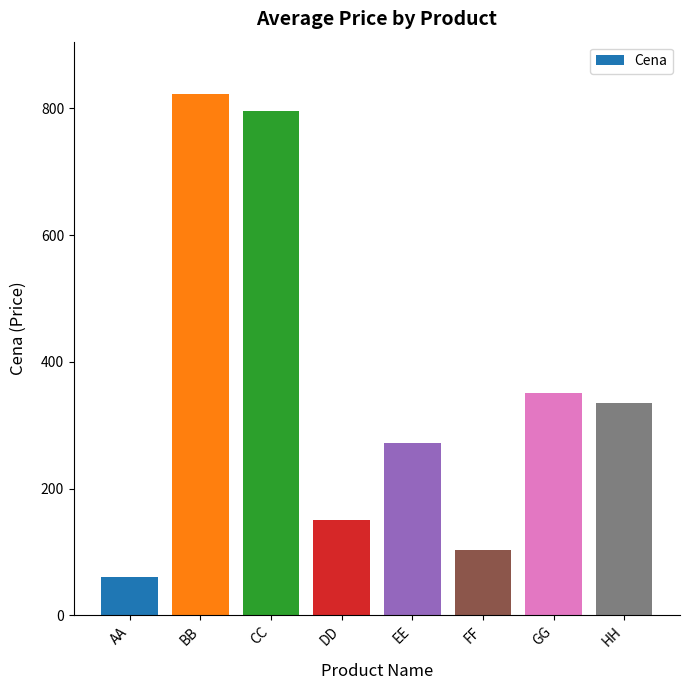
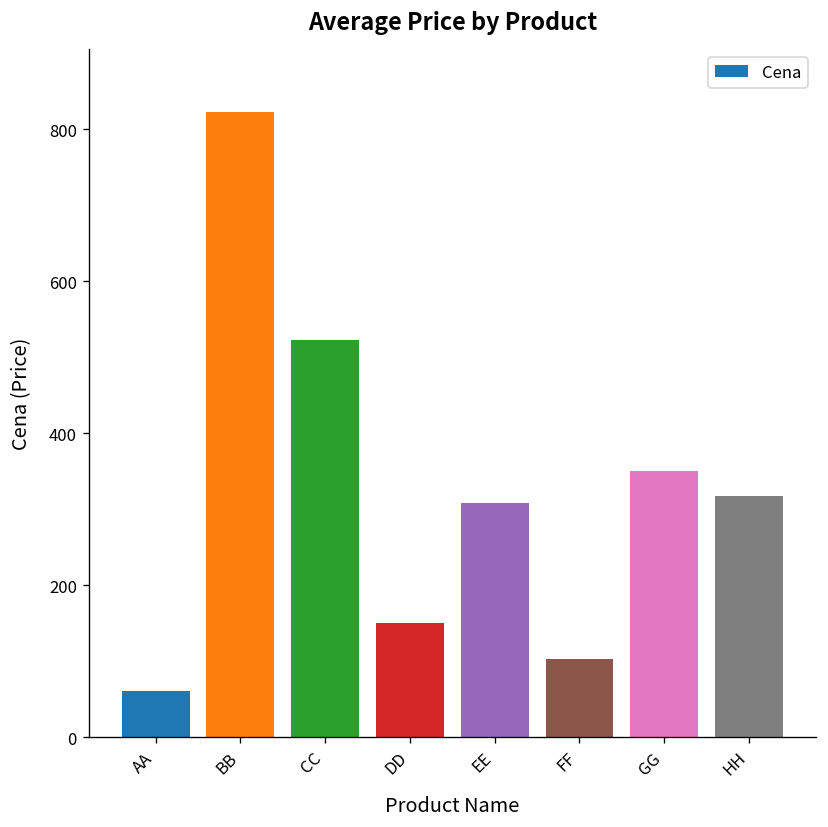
CC: 800 -> 520
EE: 270 -> 310
HH: 340 -> 320
